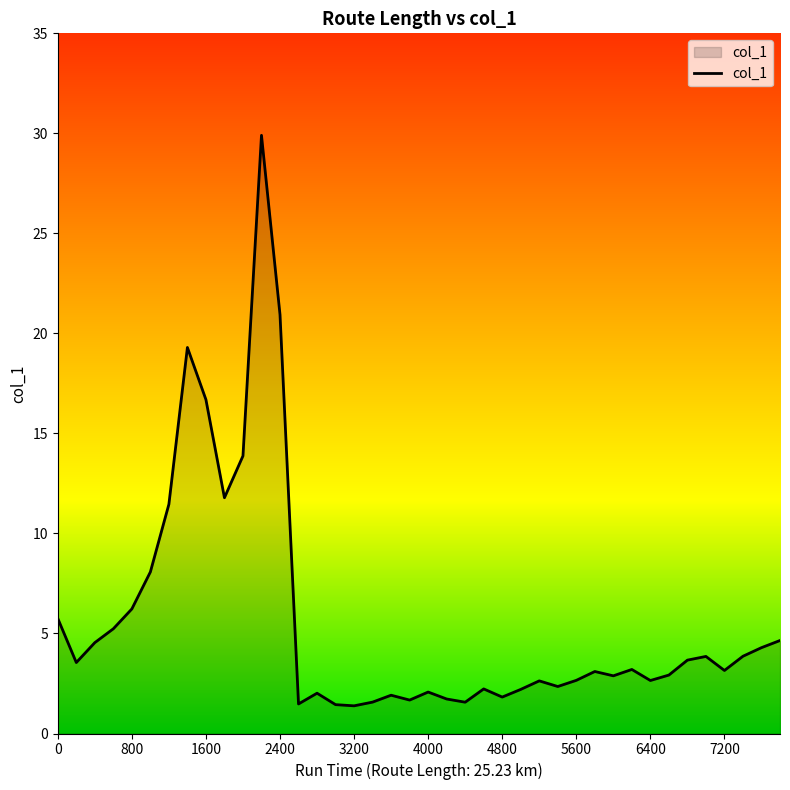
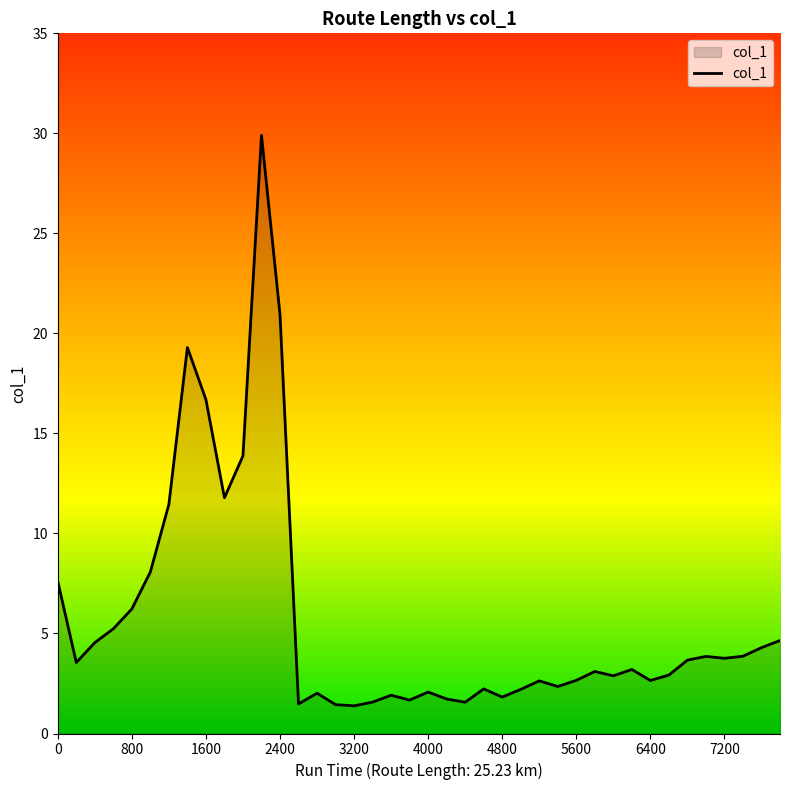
0: 5.8 -> 7.6
7200: 3.2 -> 3.8
